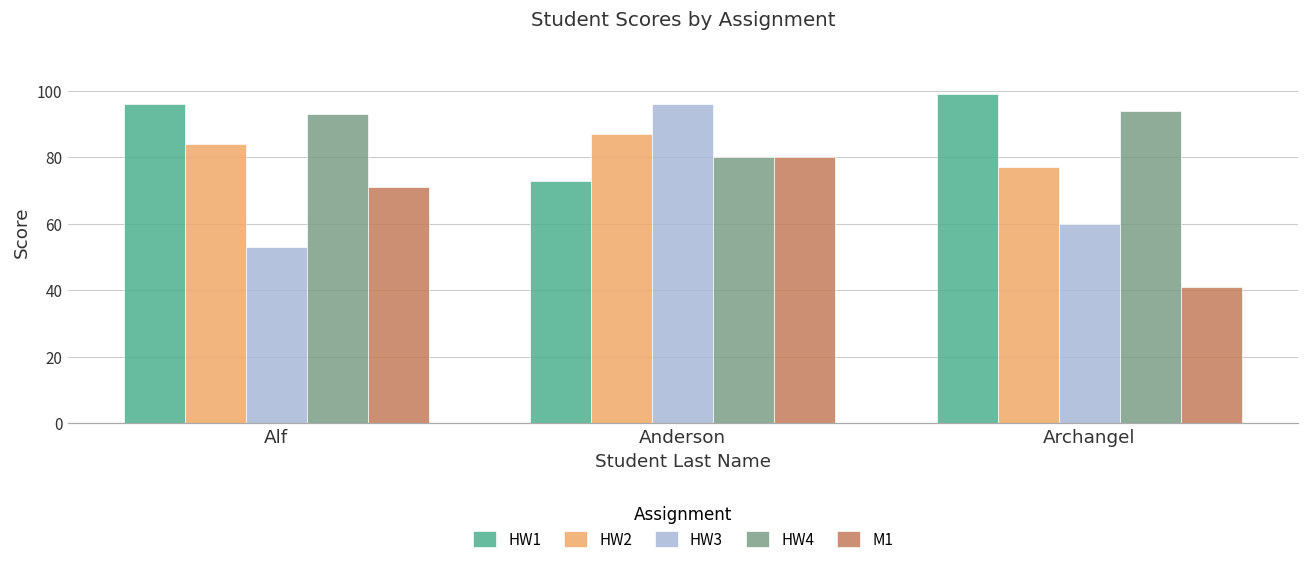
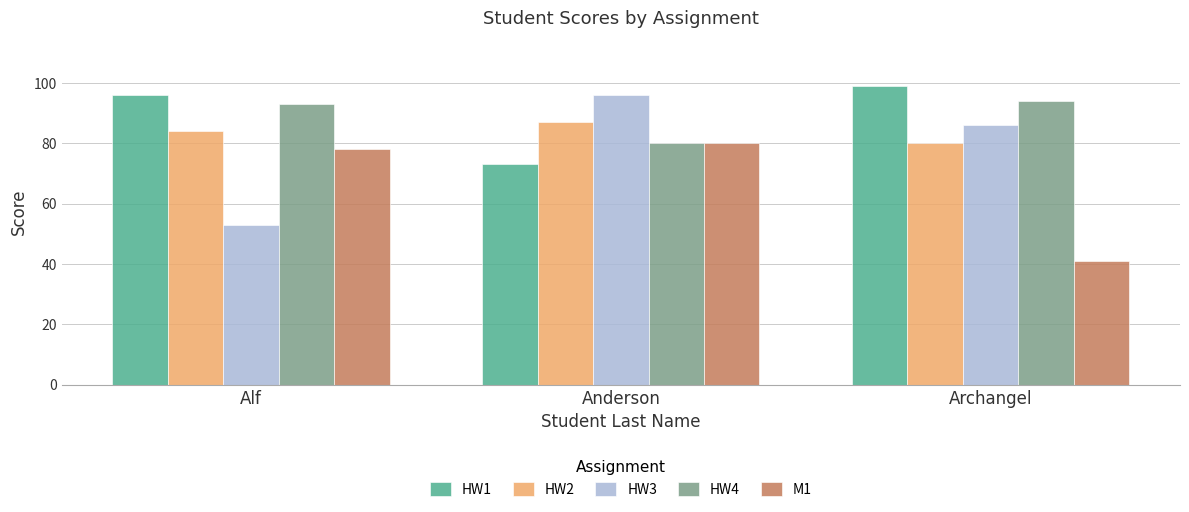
M1, Alf: 71 -> 78
HW2, Archangel: 77 -> 80
HW3, Archangel: 60 -> 86
